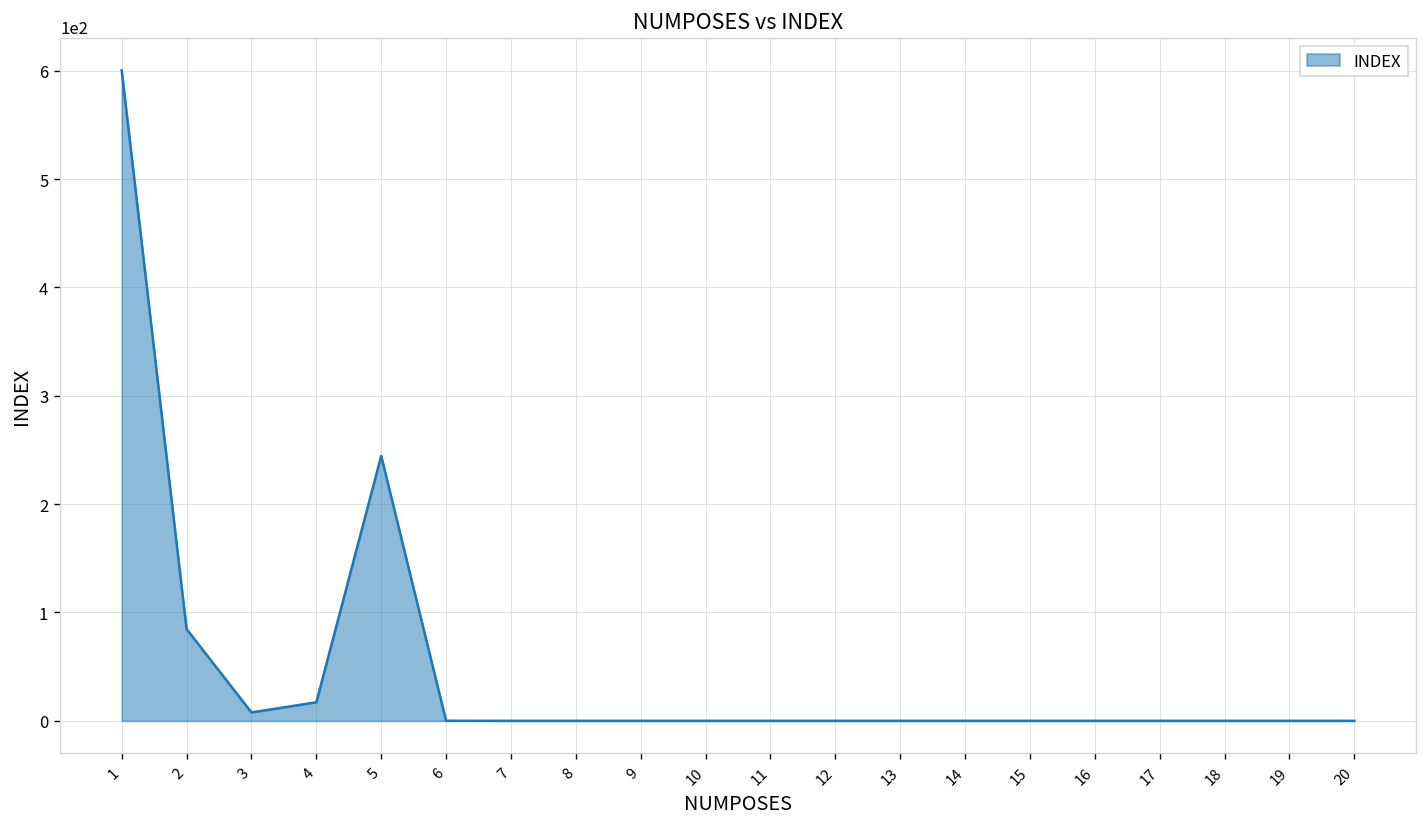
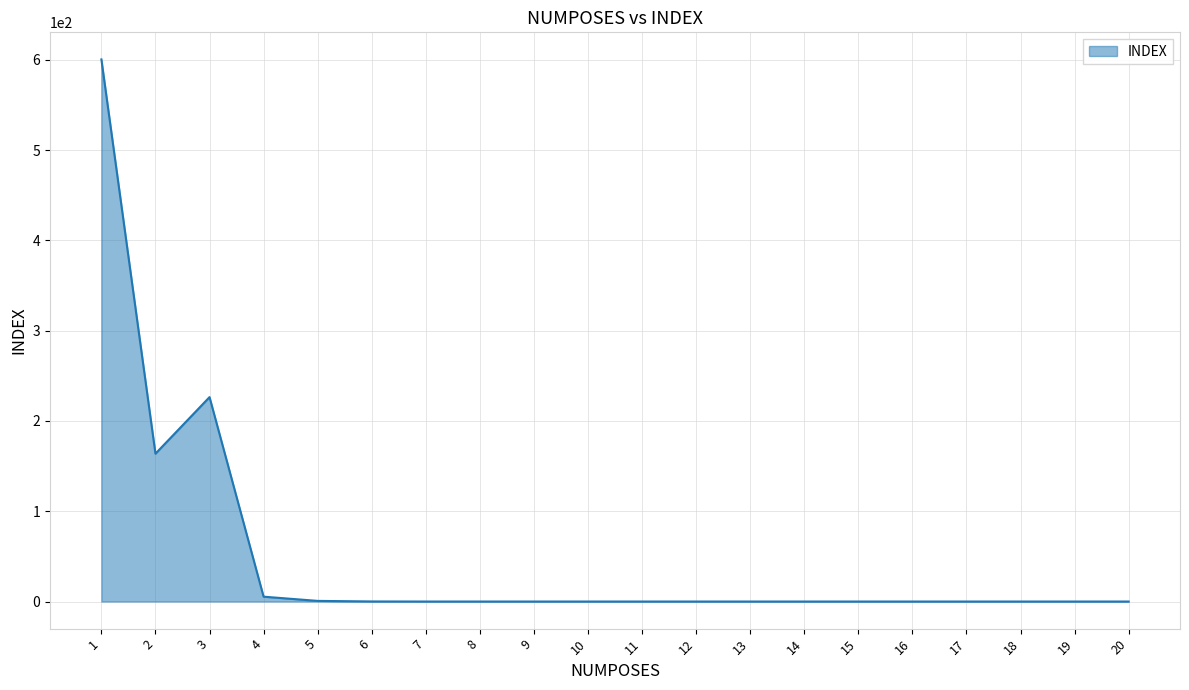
2: 80 -> 160
3: 10 -> 230
4: 20 -> 10
5: 240 -> 0
